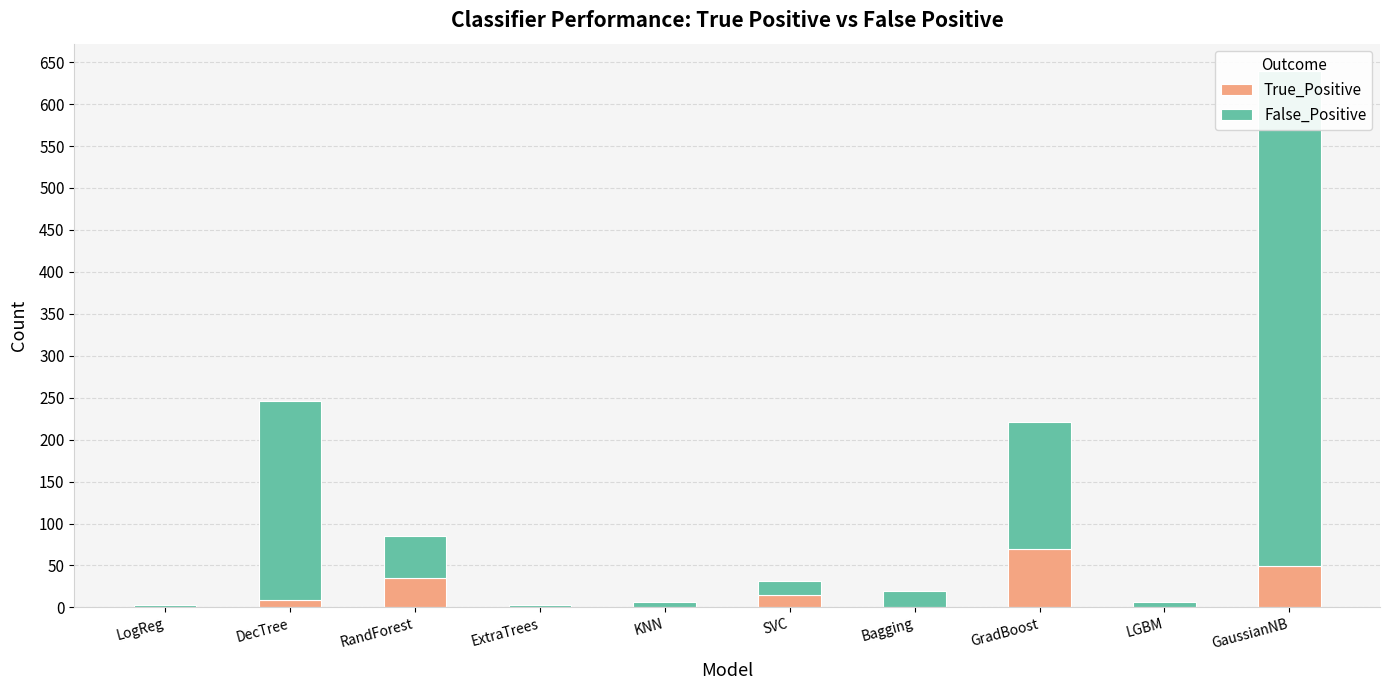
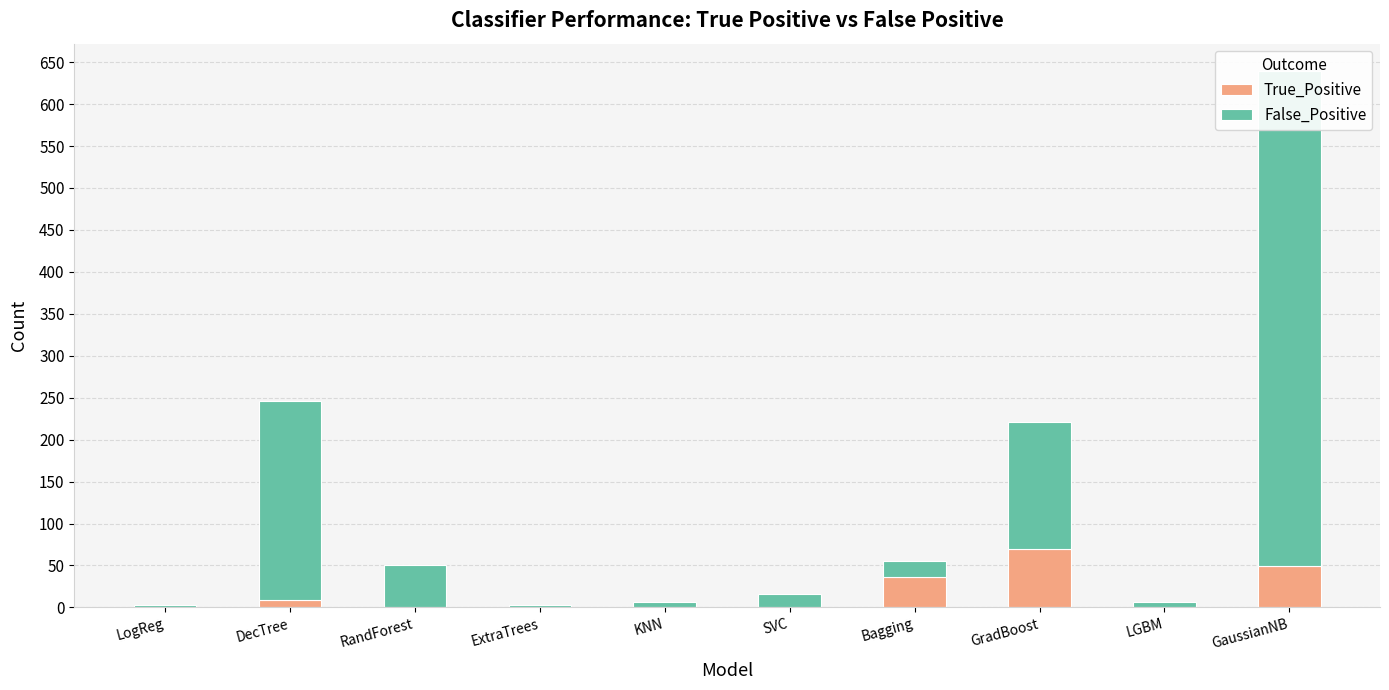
True_Positive, RandForest: 40 -> 0
True_Positive, SVC: 20 -> 0
True_Positive, Bagging: 0 -> 40
